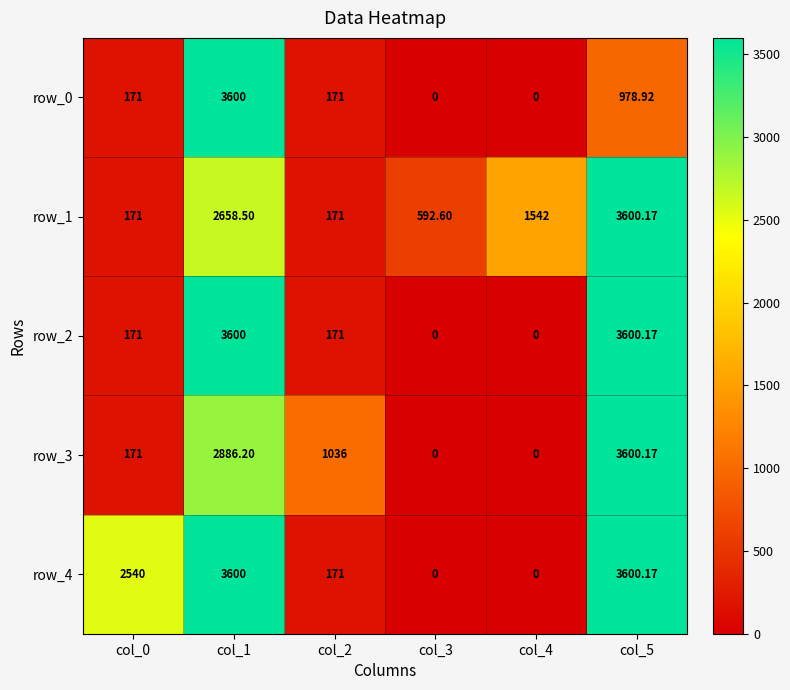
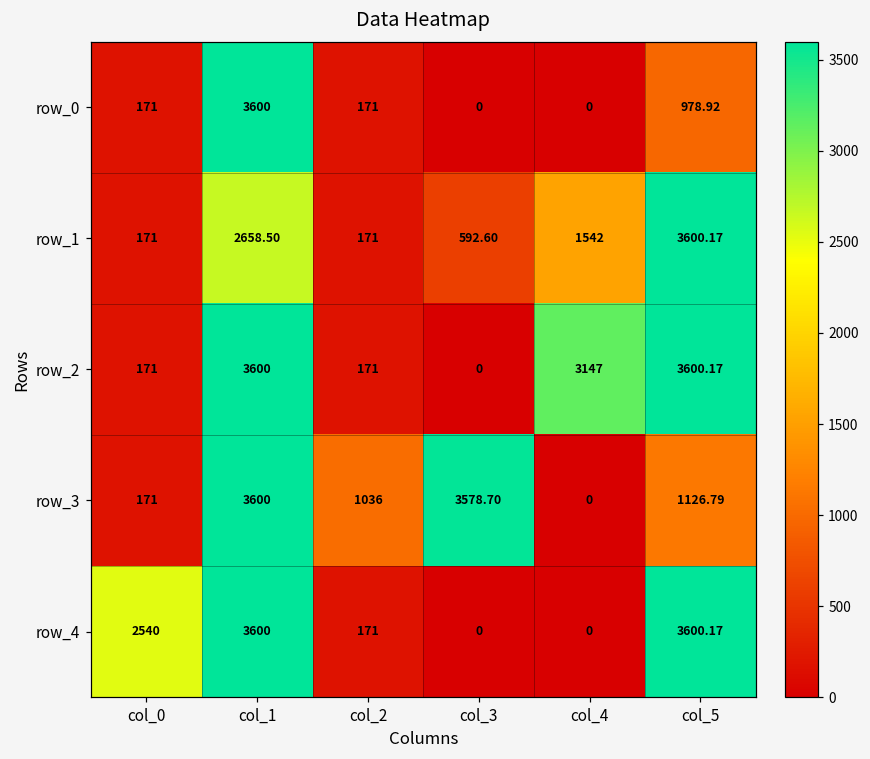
row_2, col_4: 0 -> 3147
row_3, col_1: 2886.20 -> 3600
row_3, col_3: 0 -> 3578.70
row_3, col_5: 3600.17 -> 1126.79
